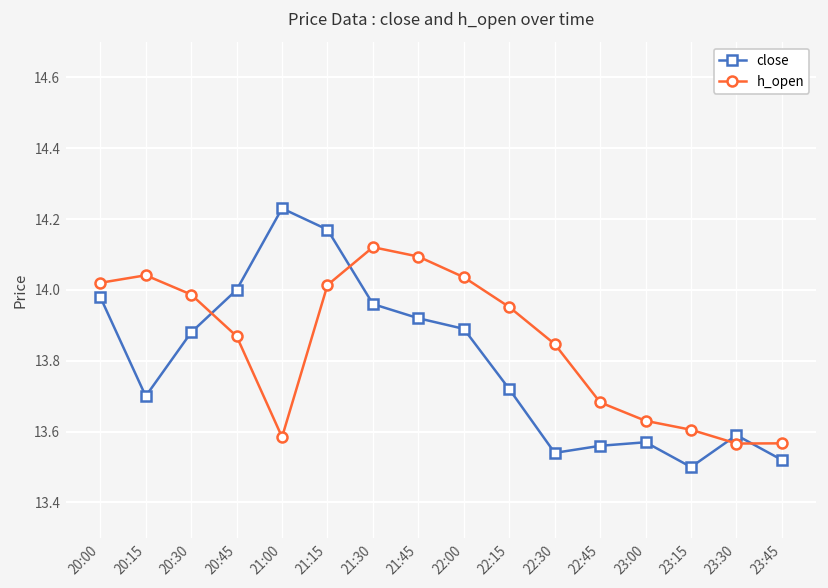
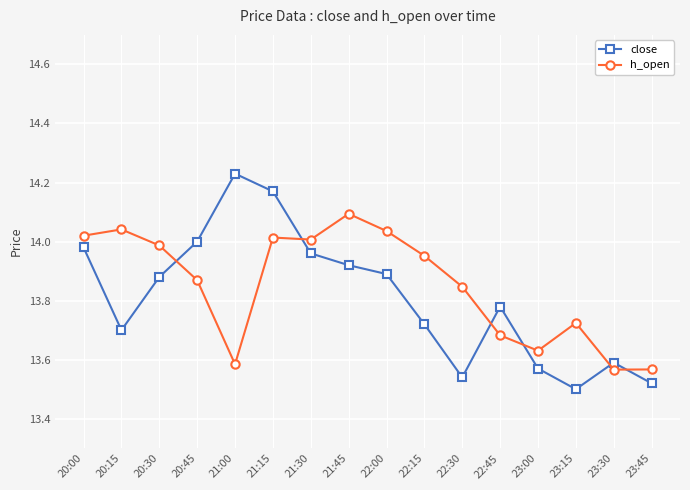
h_open, 21:30: 14.12 -> 14.01
close, 22:45: 13.56 -> 13.78
h_open, 23:15: 13.61 -> 13.72
